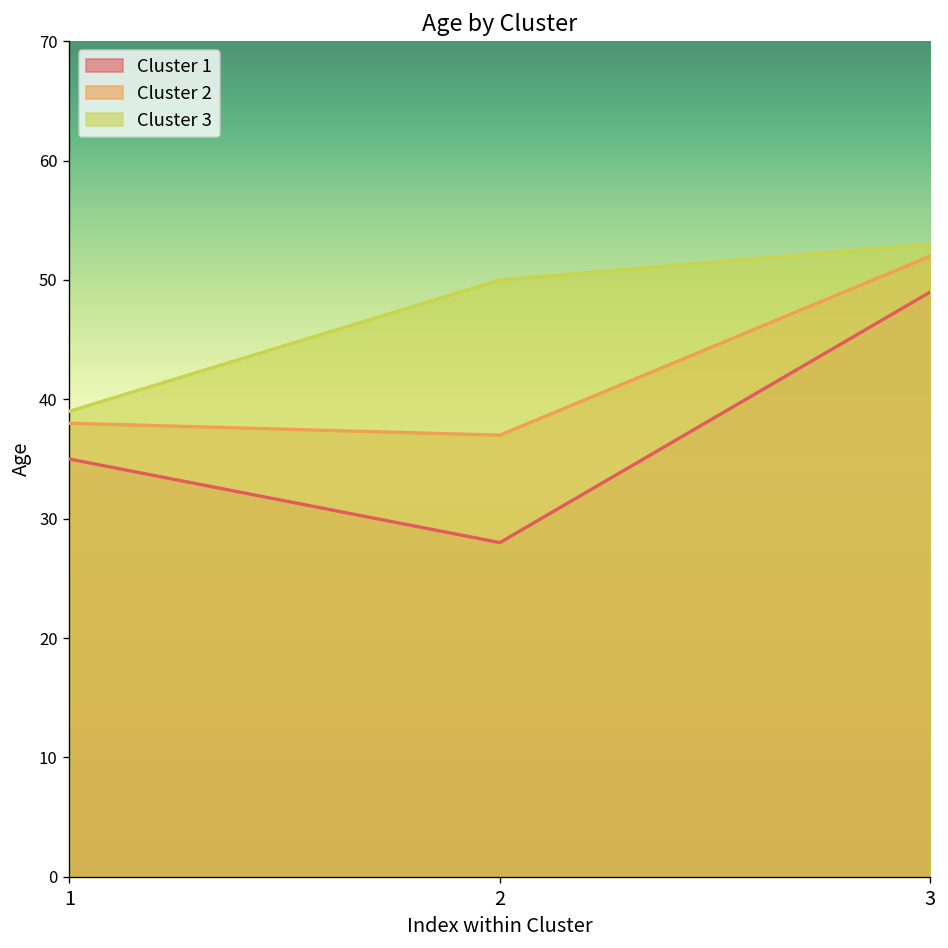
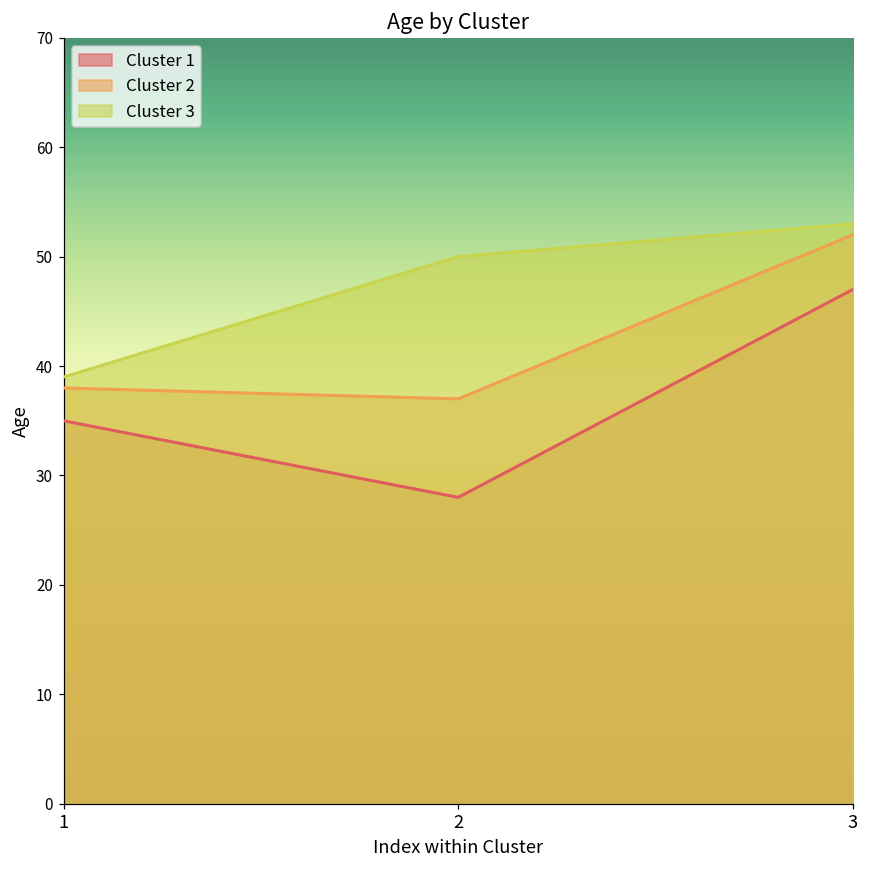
Cluster 1, 3: 49 -> 47
